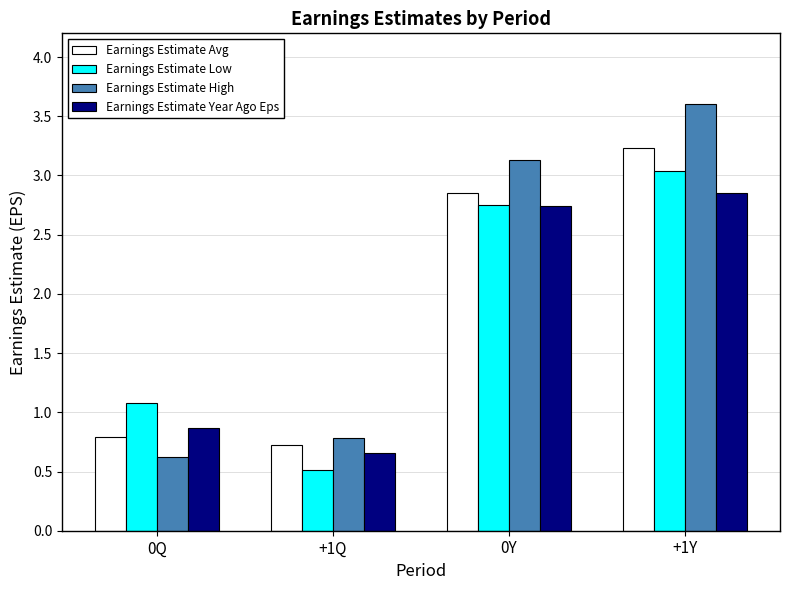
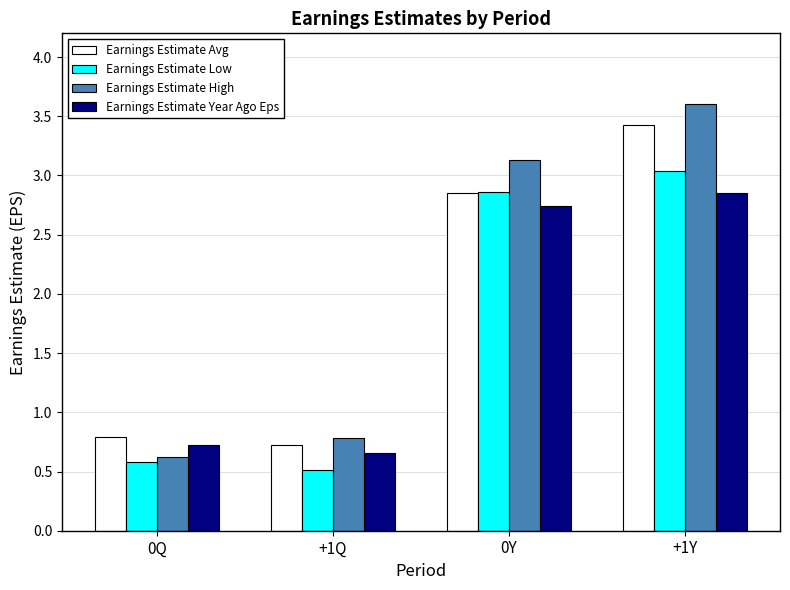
Earnings Estimate Low, 0Q: 1.08 -> 0.58
Earnings Estimate Year Ago Eps, 0Q: 0.87 -> 0.72
Earnings Estimate Low, 0Y: 2.75 -> 2.86
Earnings Estimate Avg, +1Y: 3.23 -> 3.43
